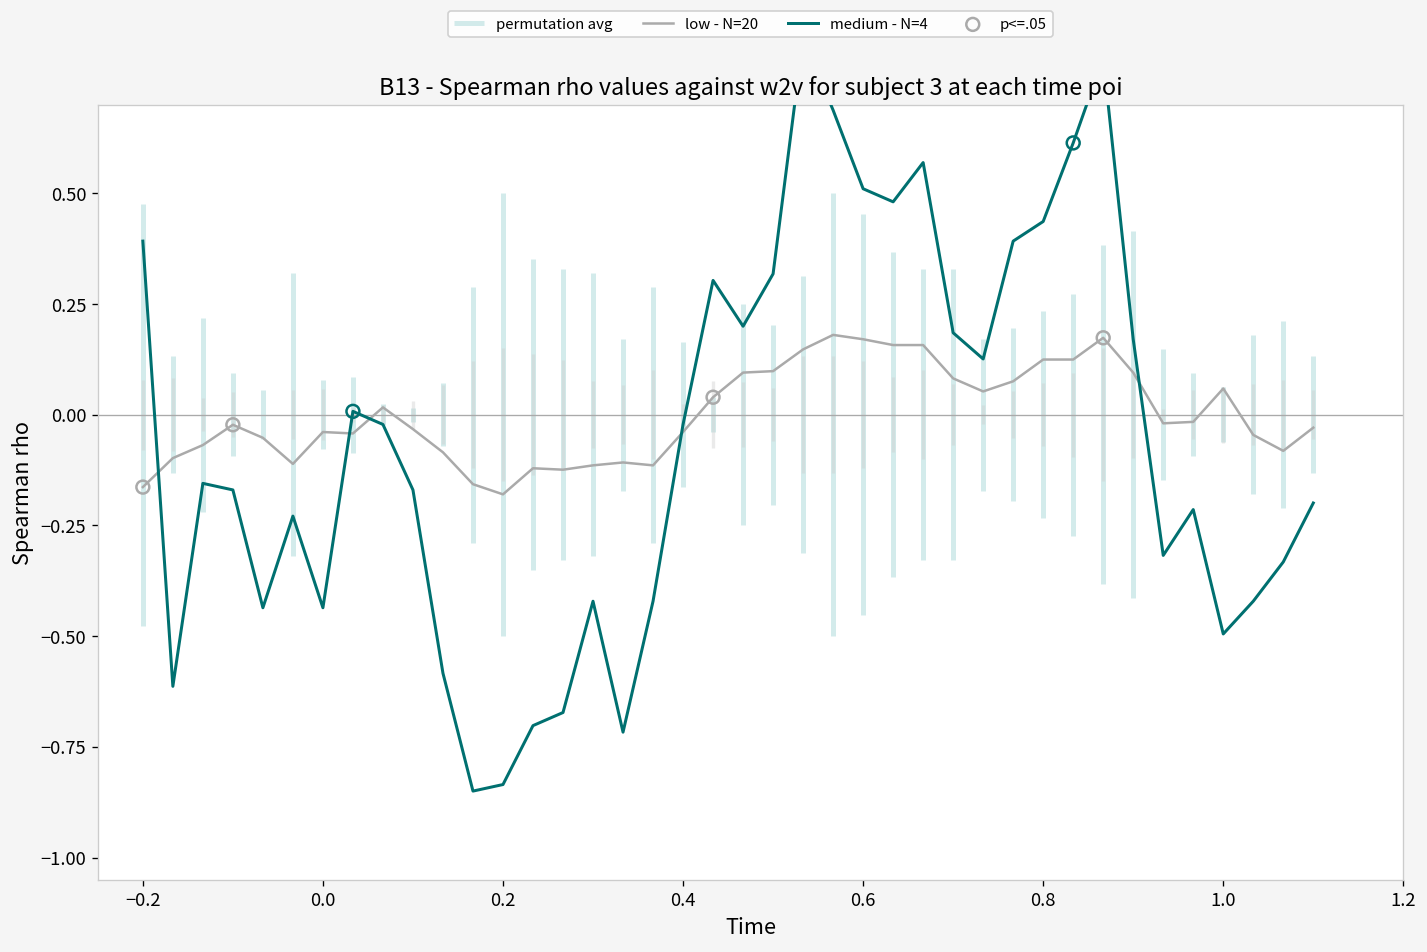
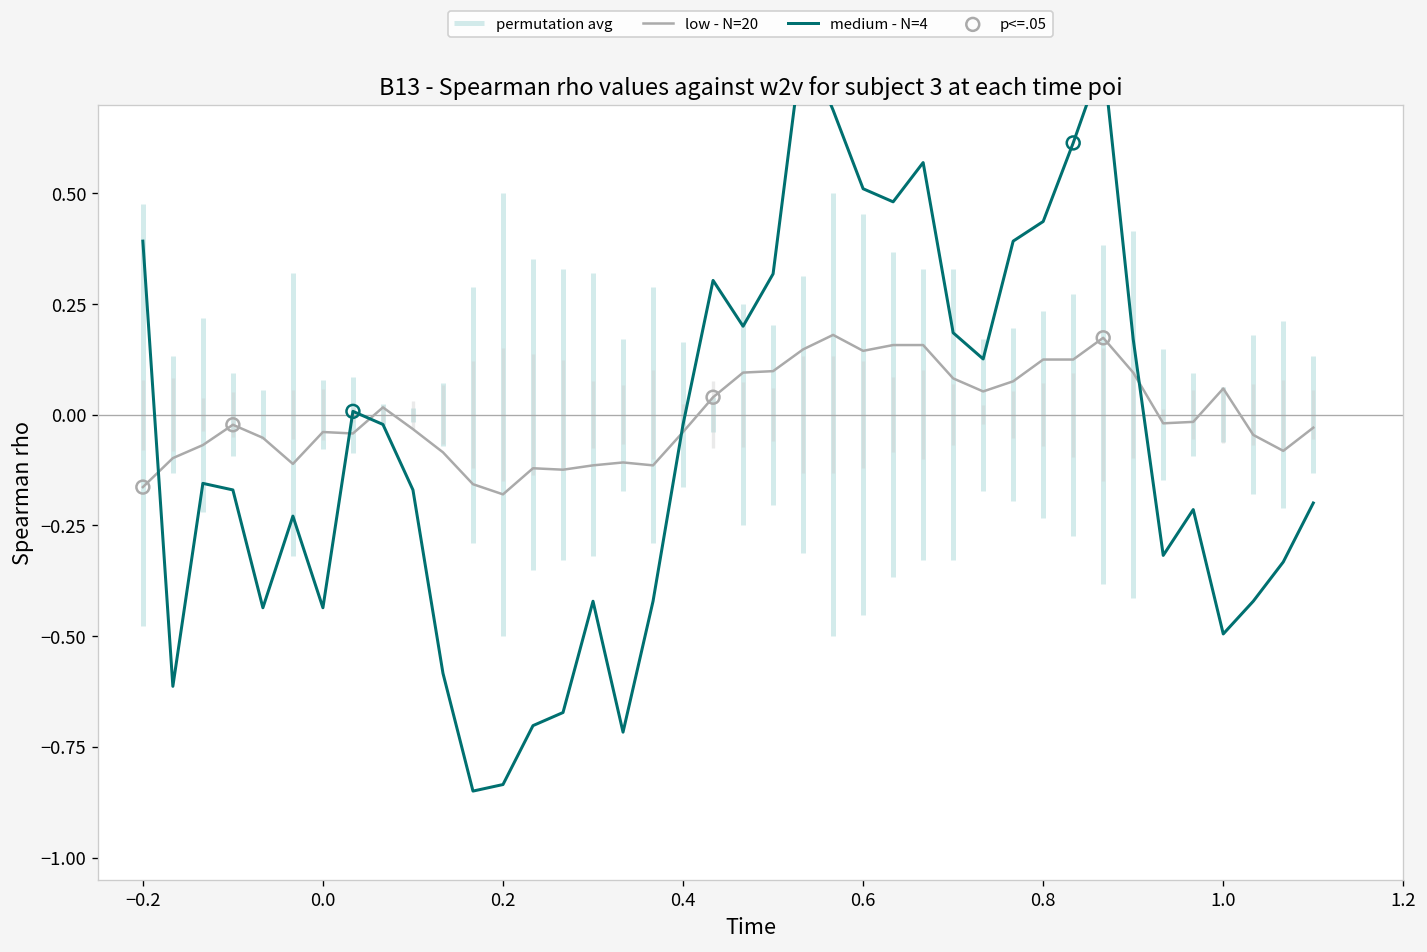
low - N=20, 0.6: 0.17 -> 0.14
